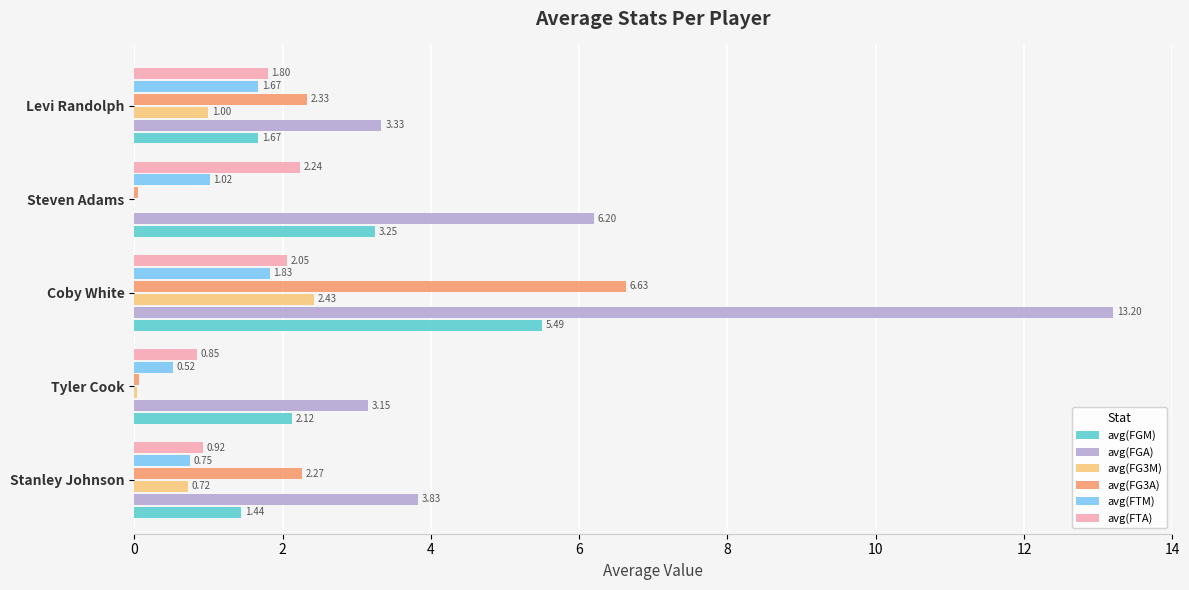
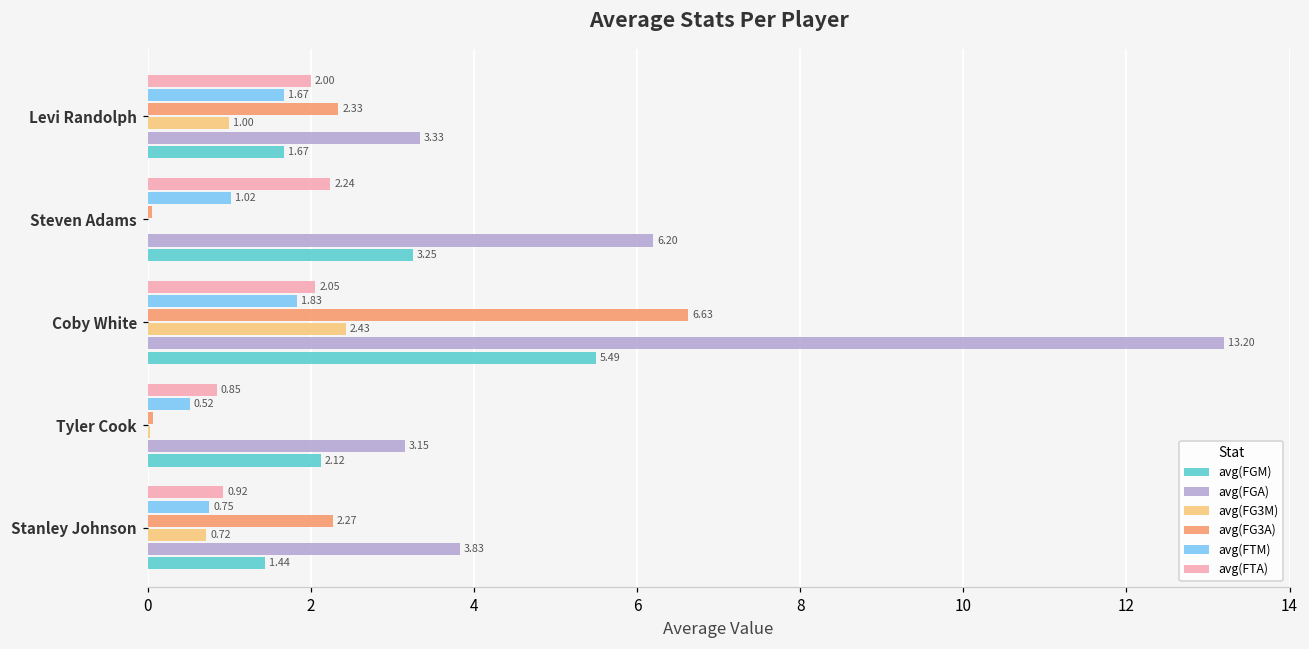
avg(FTA), Levi Randolph: 1.80 -> 2.00
